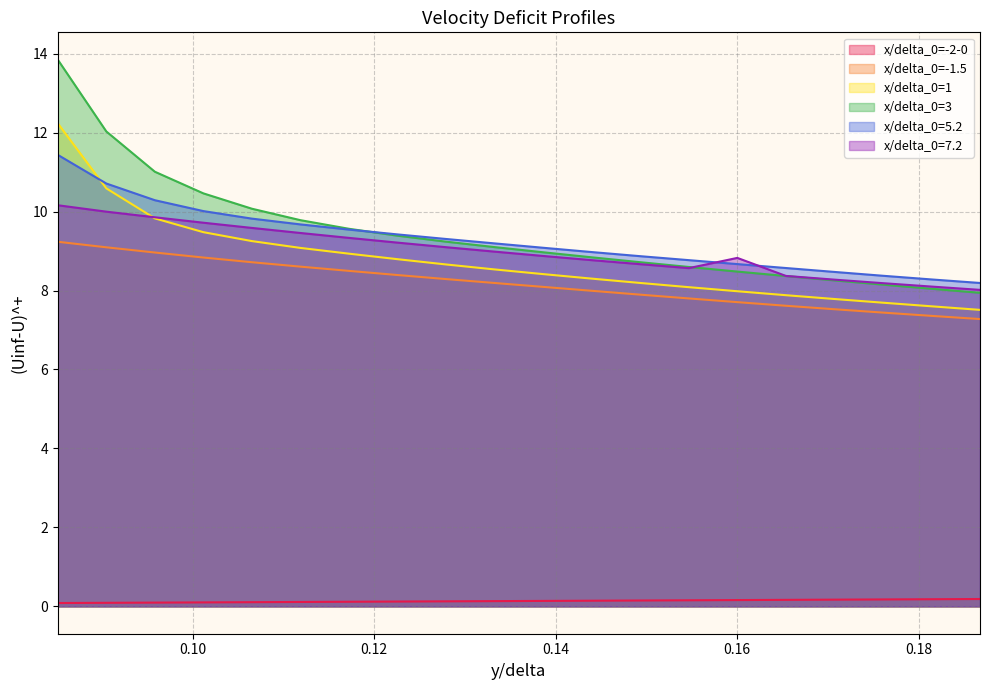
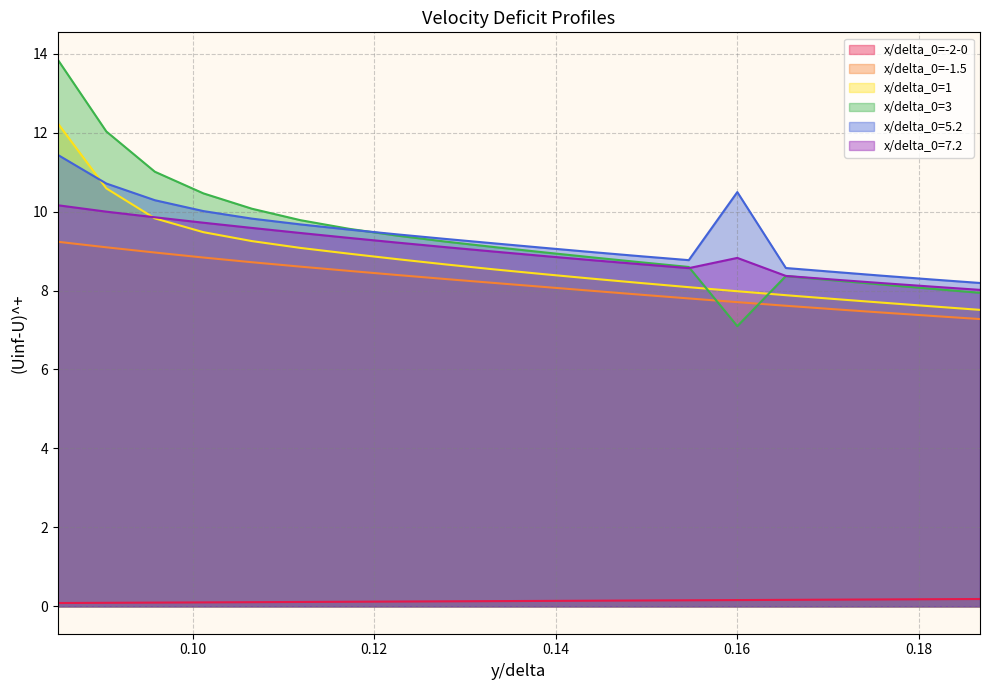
x/delta_0=3, 0.16: 8.5 -> 7.1
x/delta_0=5.2, 0.16: 8.7 -> 10.5
